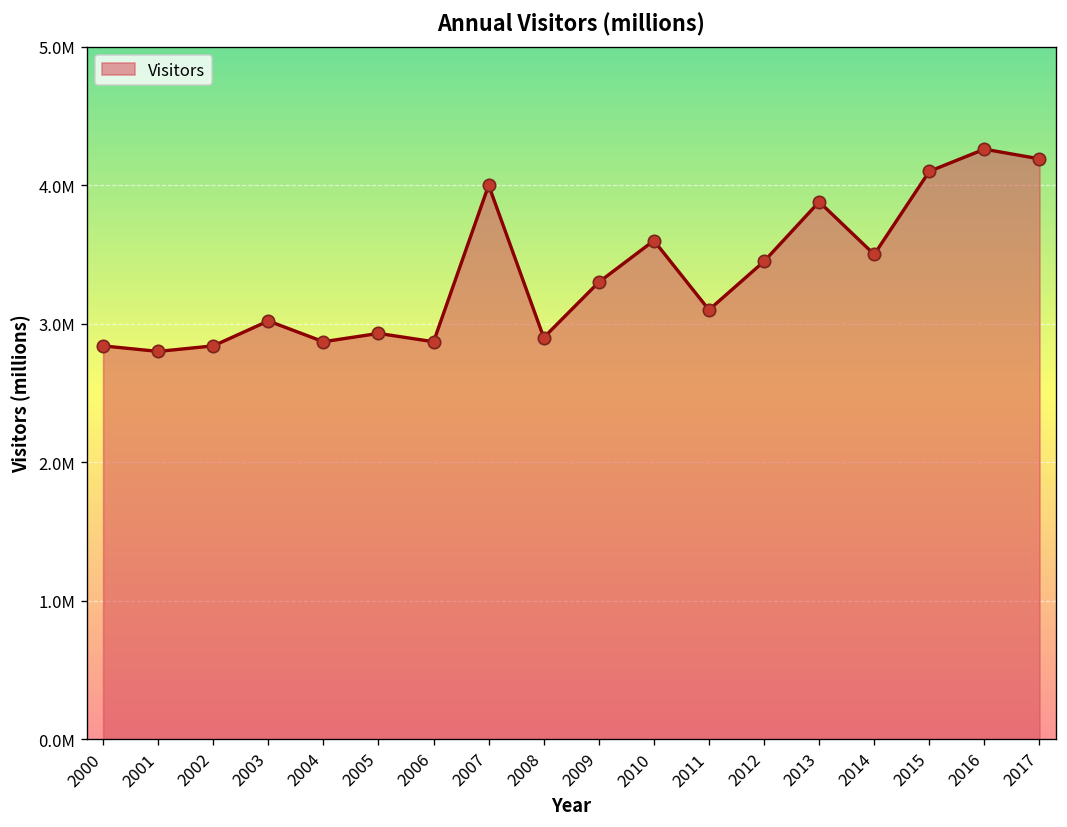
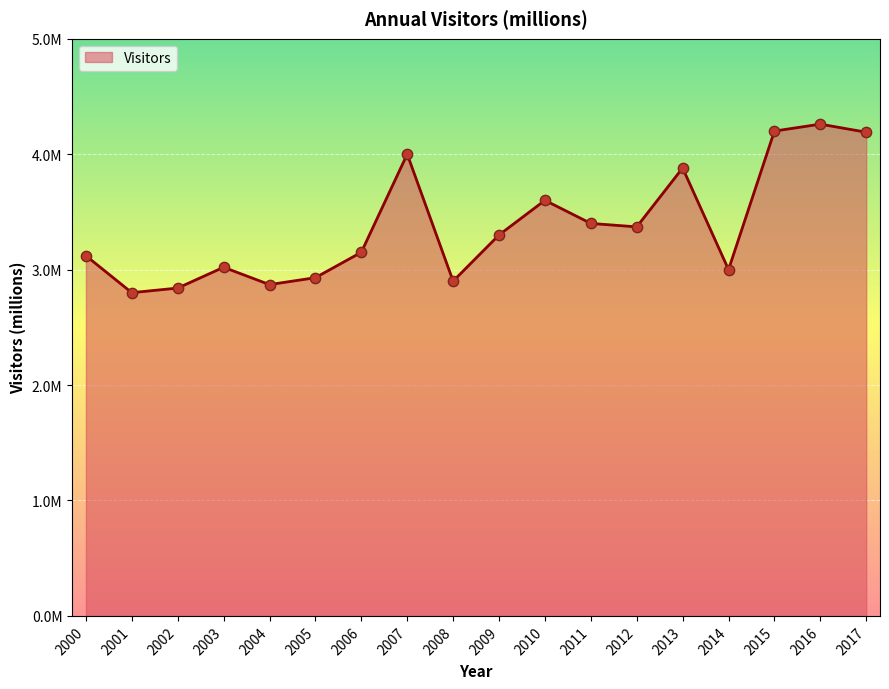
2000: 2840000 -> 3120000
2006: 2870000 -> 3150000
2011: 3100000 -> 3400000
2012: 3450000 -> 3370000
2014: 3500000 -> 3000000
2015: 4100000 -> 4200000
